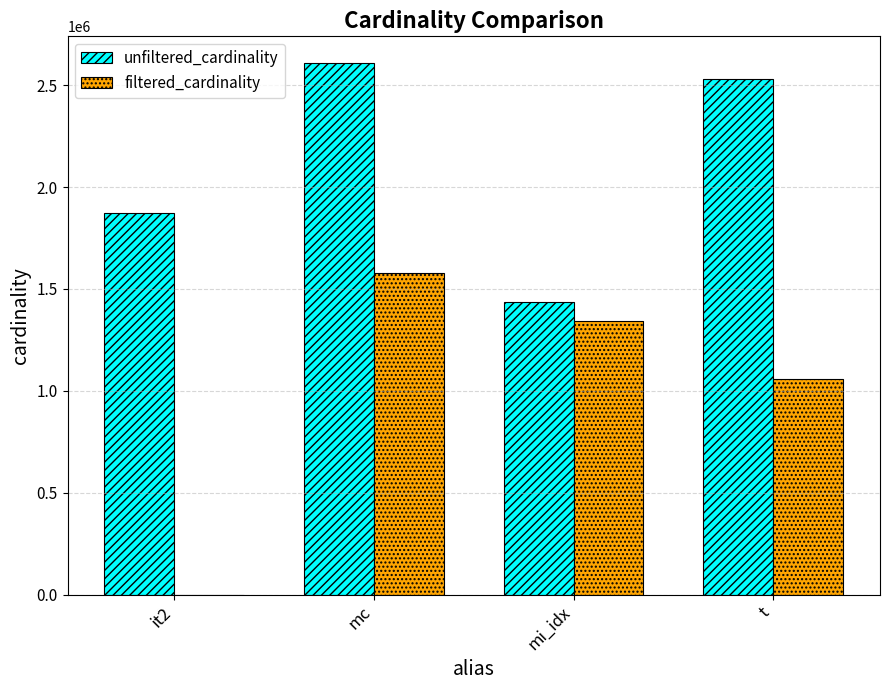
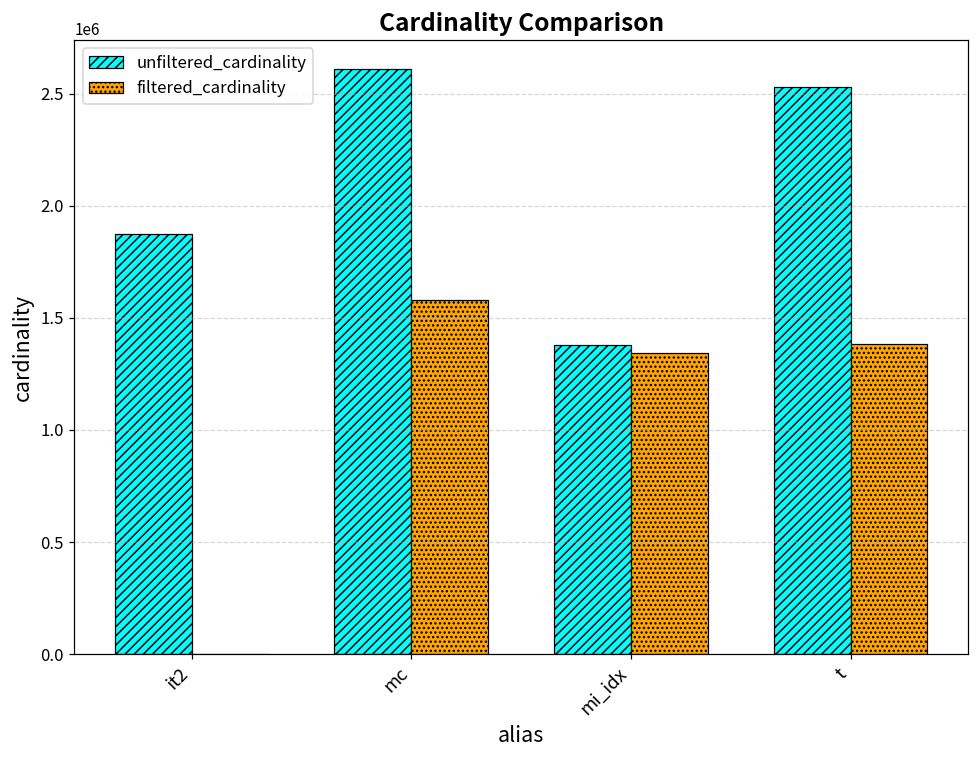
unfiltered_cardinality, mi_idx: 1430000 -> 1380000
filtered_cardinality, t: 1060000 -> 1380000
